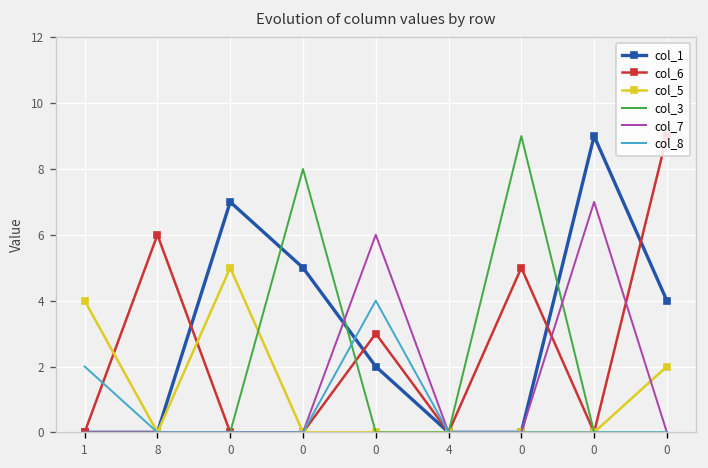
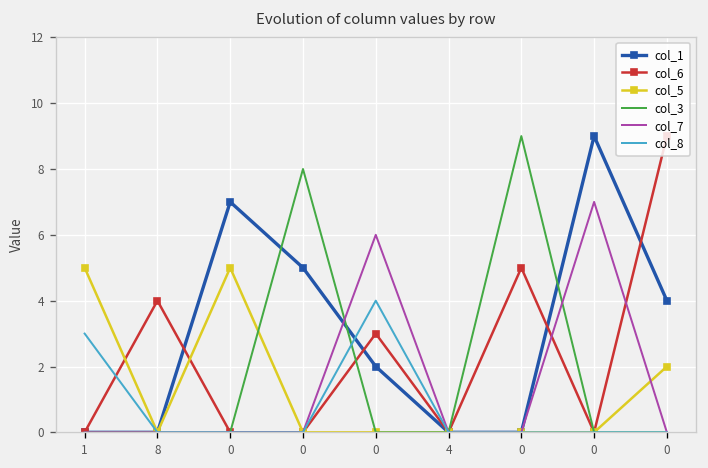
col_5, 1: 4 -> 5
col_8, 1: 2 -> 3
col_6, 8: 6 -> 4
